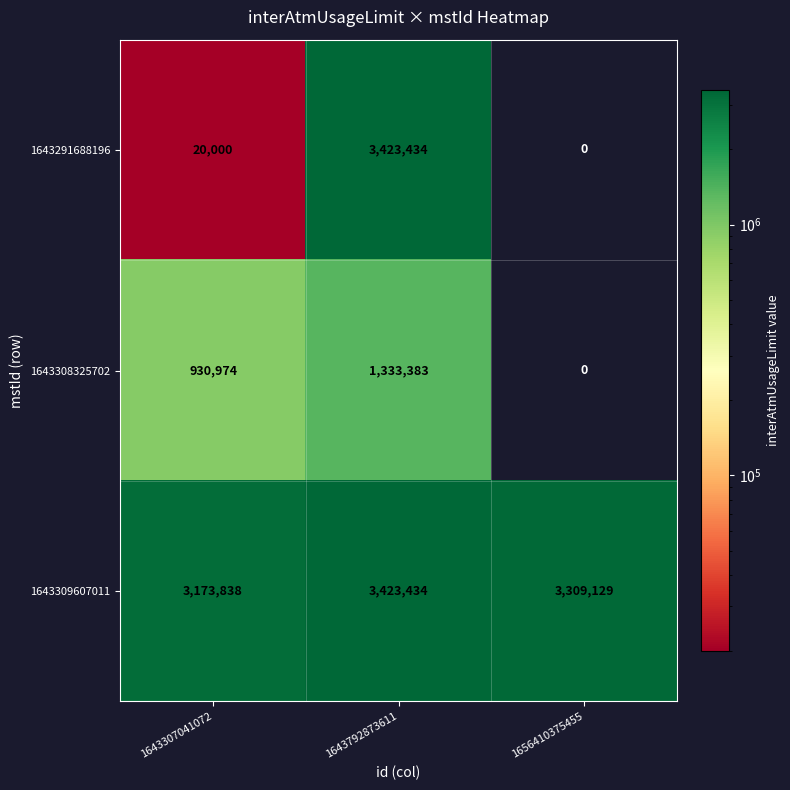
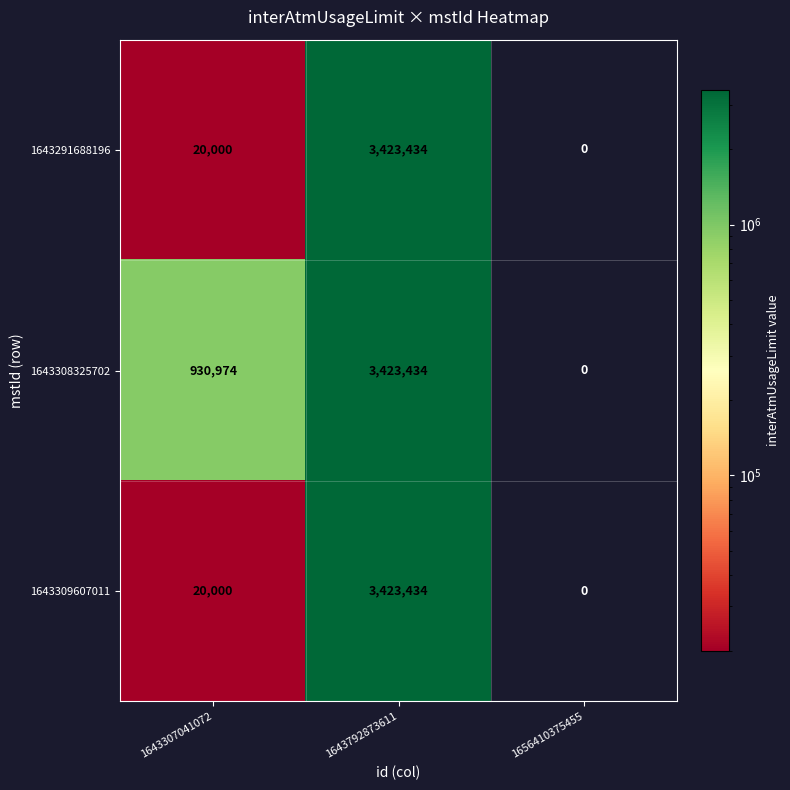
1643308325702, 1643792873611: 1,333,383 -> 3,423,434
1643309607011, 1643307041072: 3,173,838 -> 20,000
1643309607011, 1656410375455: 3,309,129 -> 0
